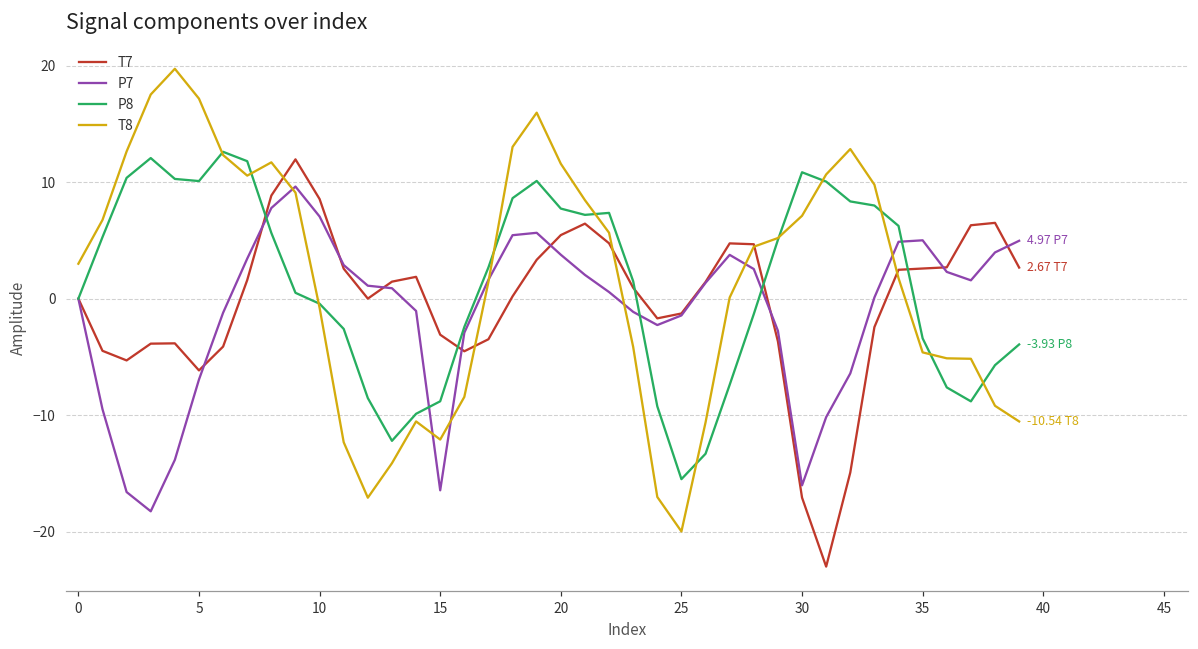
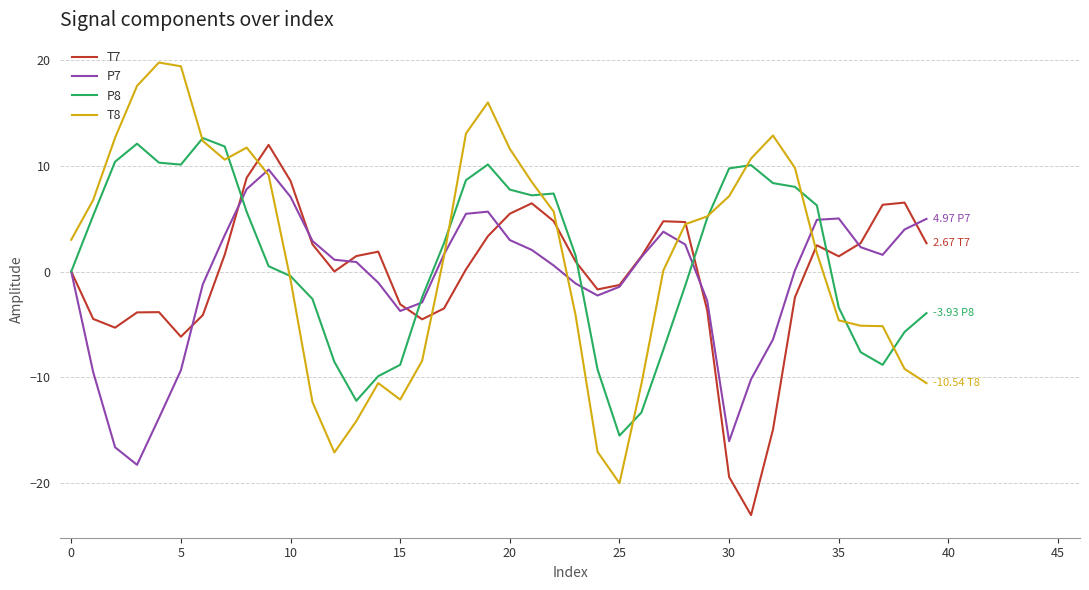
P7, 5: -6.9 -> -9.3
T8, 5: 17.2 -> 19.4
P7, 15: -16.5 -> -3.7
P7, 20: 3.8 -> 3.0
T7, 30: -17.1 -> -19.4
P8, 30: 10.9 -> 9.7
T7, 35: 2.6 -> 1.4
